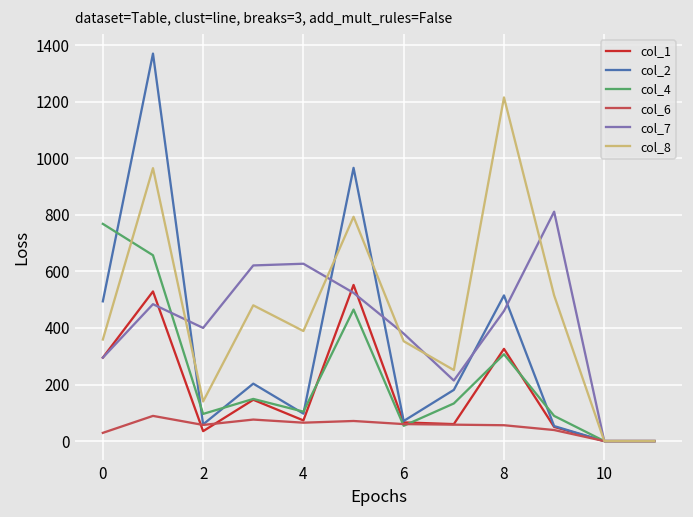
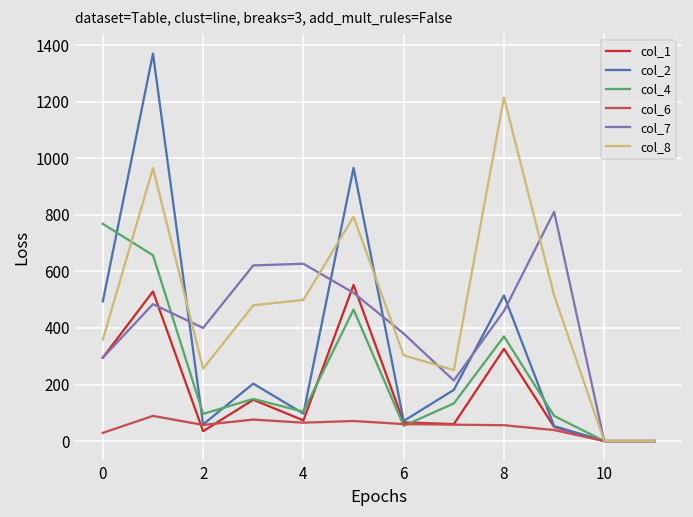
col_8, 2: 140 -> 260
col_8, 4: 390 -> 500
col_8, 6: 350 -> 300
col_4, 8: 310 -> 370
